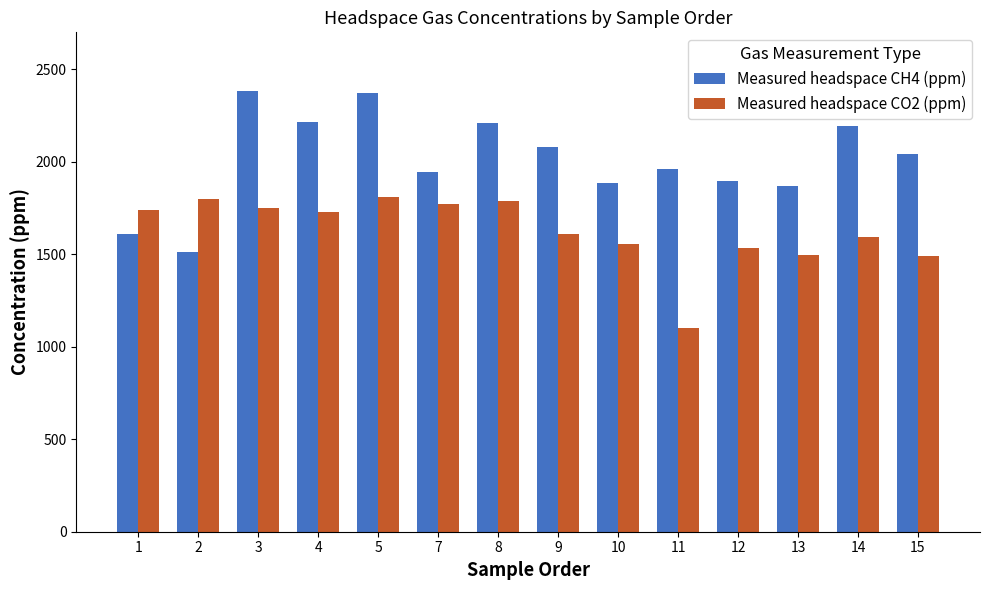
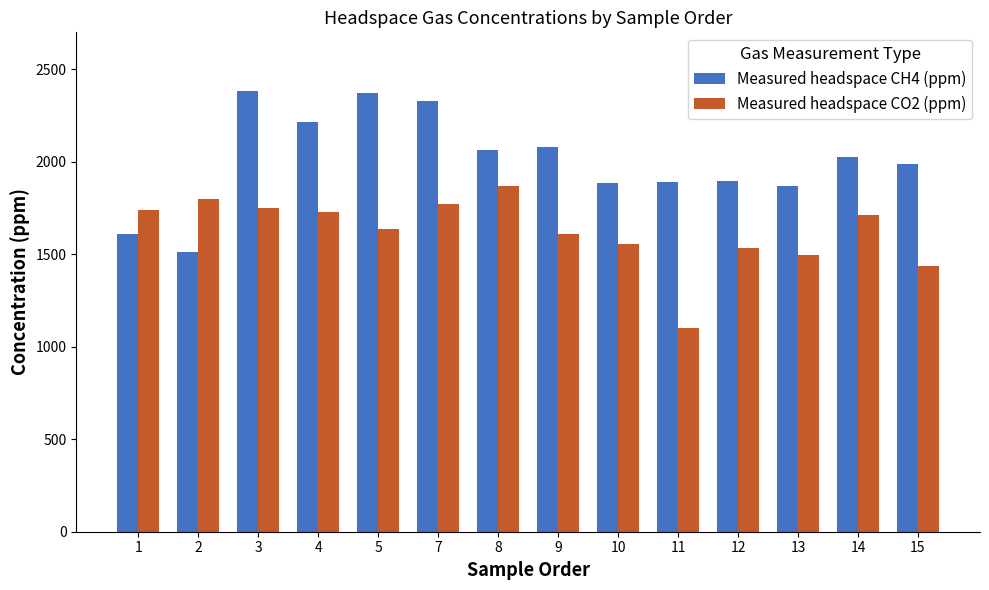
Measured headspace CO2 (ppm), 5: 1810 -> 1640
Measured headspace CH4 (ppm), 7: 1950 -> 2330
Measured headspace CH4 (ppm), 8: 2210 -> 2070
Measured headspace CO2 (ppm), 8: 1790 -> 1870
Measured headspace CH4 (ppm), 11: 1960 -> 1890
Measured headspace CH4 (ppm), 14: 2200 -> 2030
Measured headspace CO2 (ppm), 14: 1590 -> 1710
Measured headspace CH4 (ppm), 15: 2040 -> 1990
Measured headspace CO2 (ppm), 15: 1490 -> 1440
